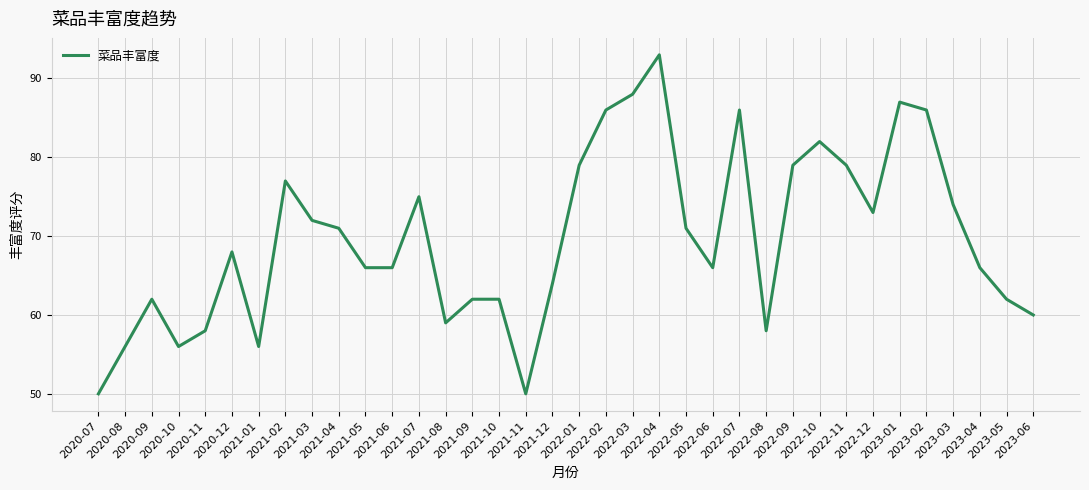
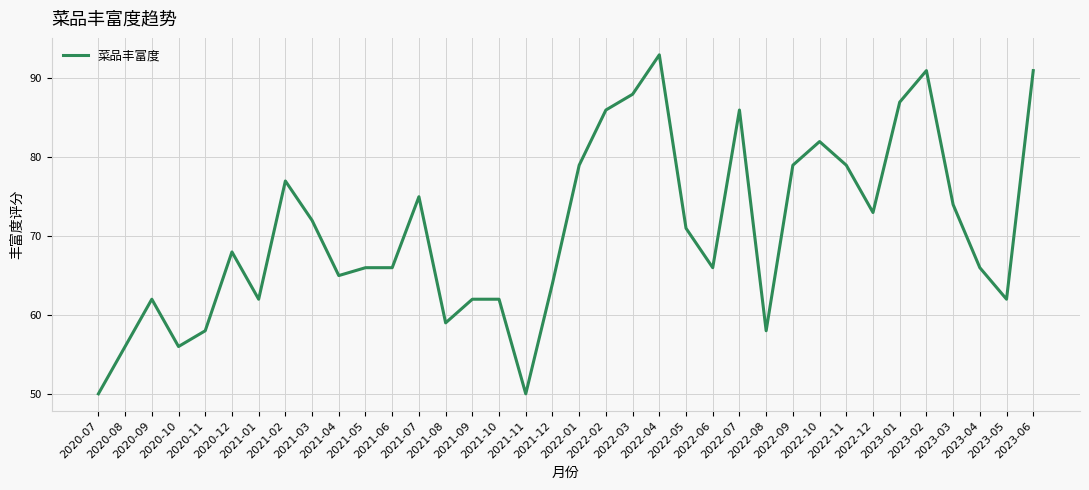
2021-01: 56 -> 62
2021-04: 71 -> 65
2023-02: 86 -> 91
2023-06: 60 -> 91
